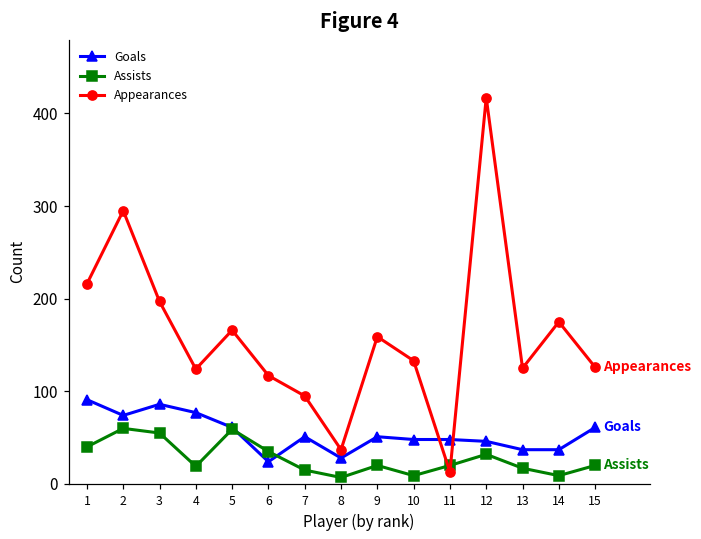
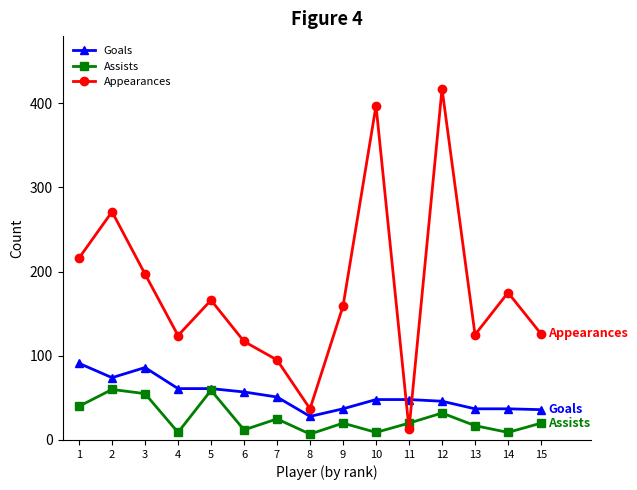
Appearances, 2: 300 -> 270
Goals, 4: 80 -> 60
Assists, 4: 20 -> 10
Goals, 6: 20 -> 60
Assists, 6: 40 -> 10
Assists, 7: 20 -> 30
Goals, 9: 50 -> 40
Appearances, 10: 130 -> 400
Goals, 15: 60 -> 40
